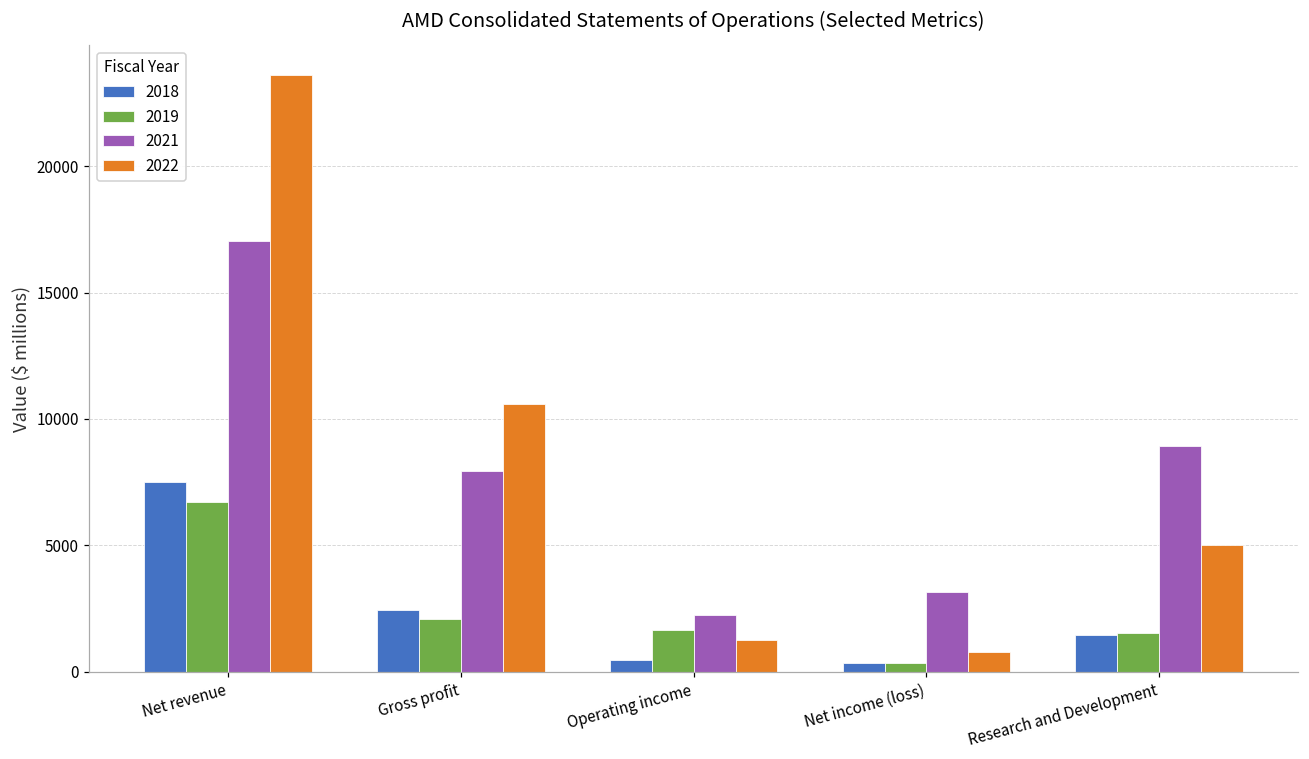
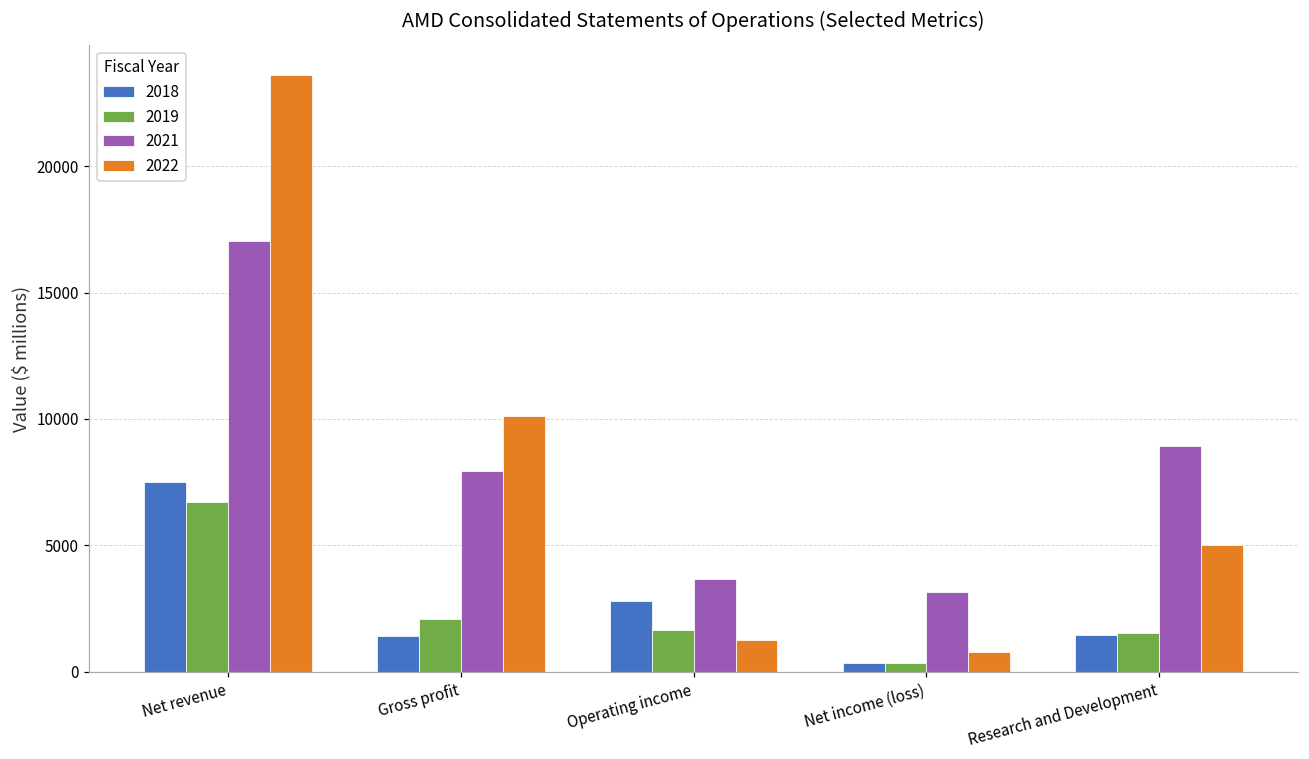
2018, Gross profit: 2400 -> 1400
2022, Gross profit: 10600 -> 10100
2018, Operating income: 500 -> 2800
2021, Operating income: 2200 -> 3600
